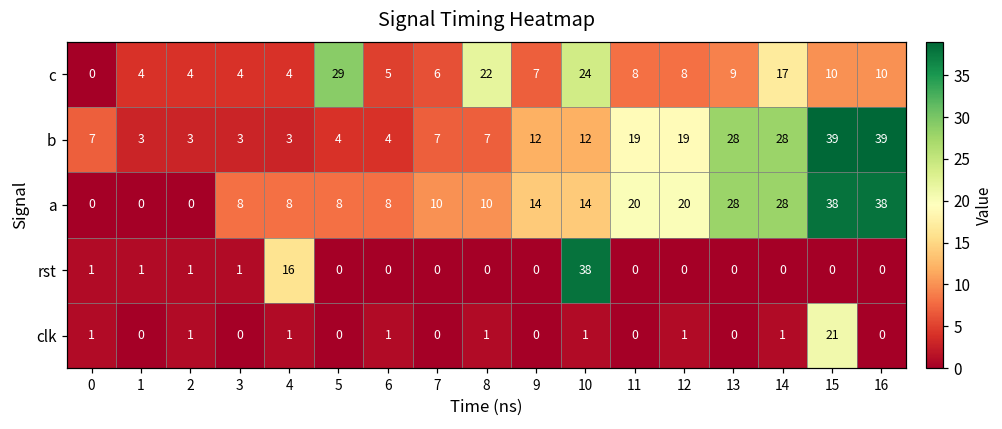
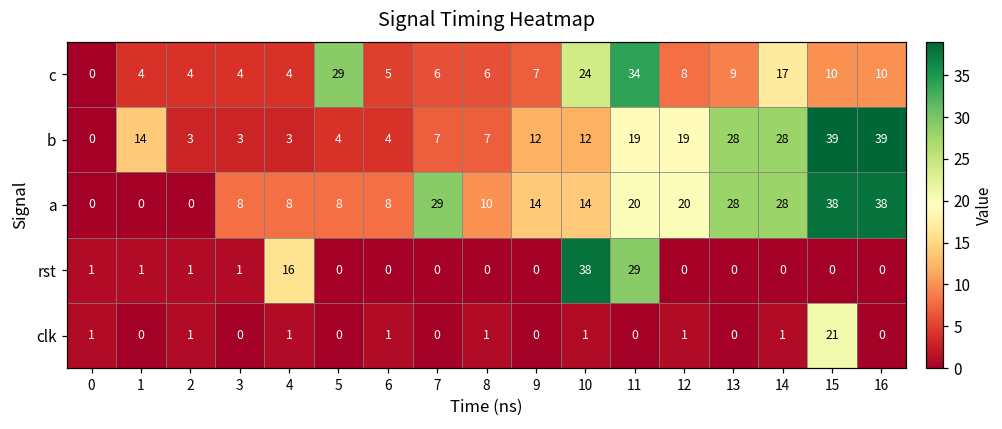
c, 8: 22 -> 6
c, 11: 8 -> 34
b, 0: 7 -> 0
b, 1: 3 -> 14
a, 7: 10 -> 29
rst, 11: 0 -> 29
